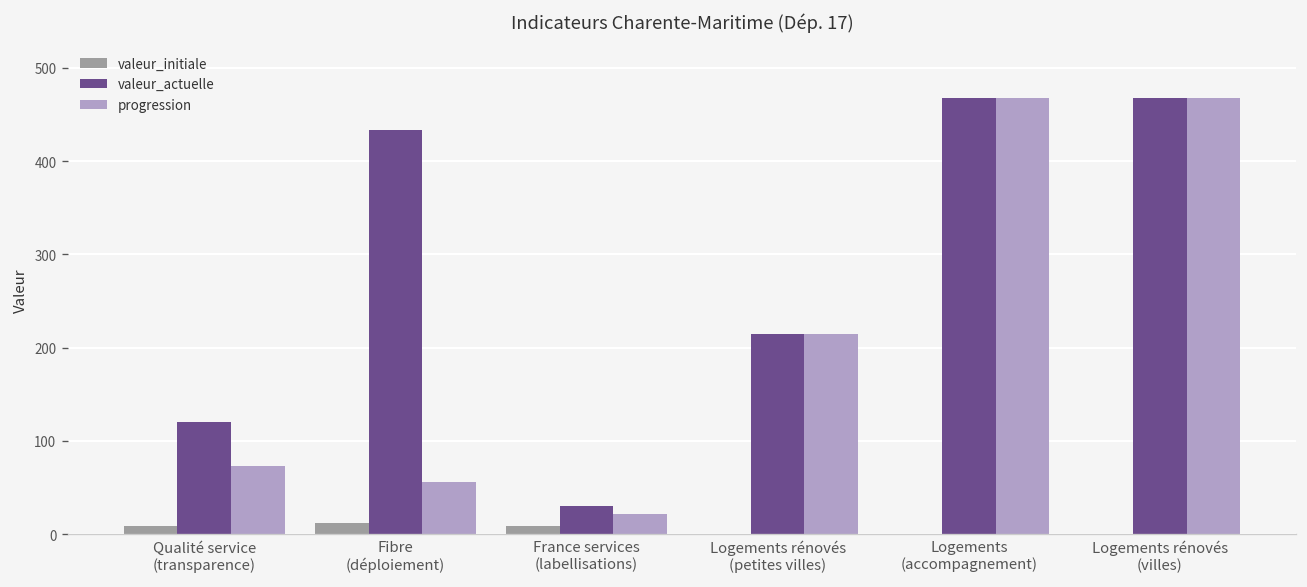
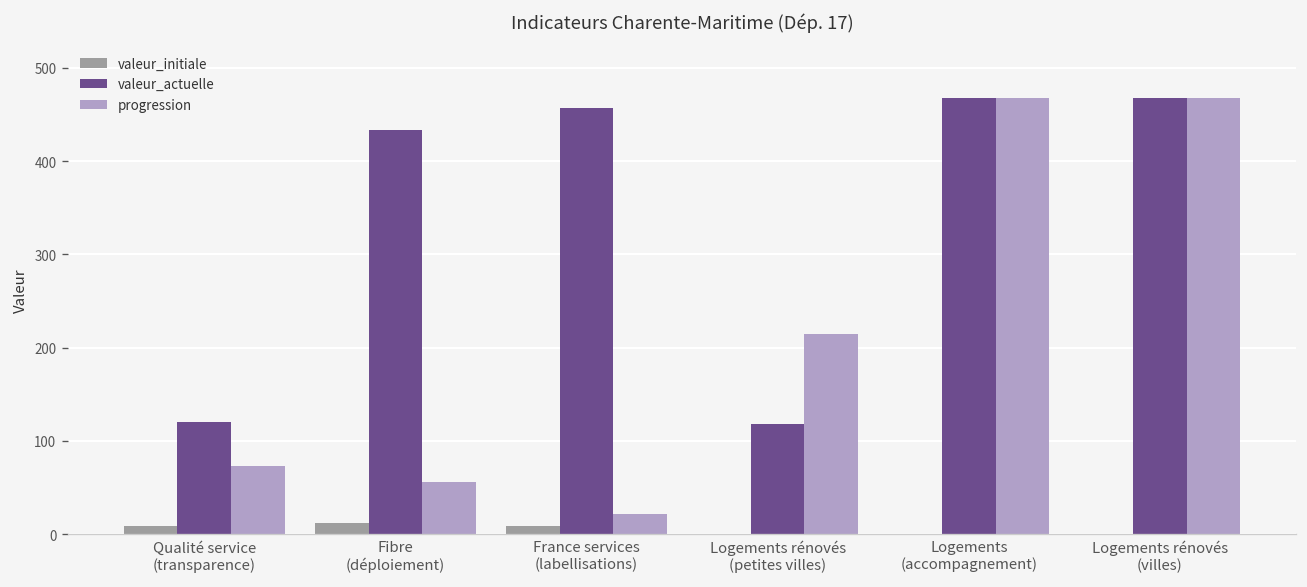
valeur_actuelle, France services (labellisations): 30 -> 460
valeur_actuelle, Logements rénovés (petites villes): 220 -> 120
